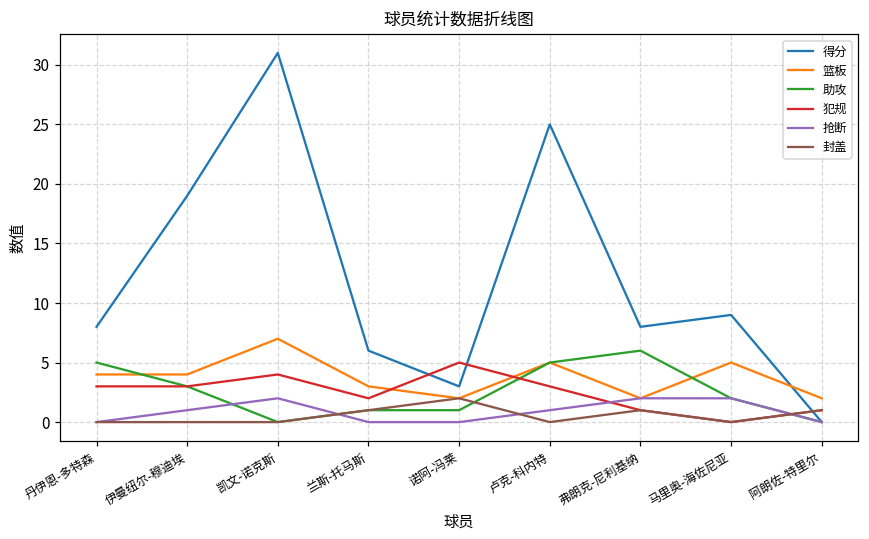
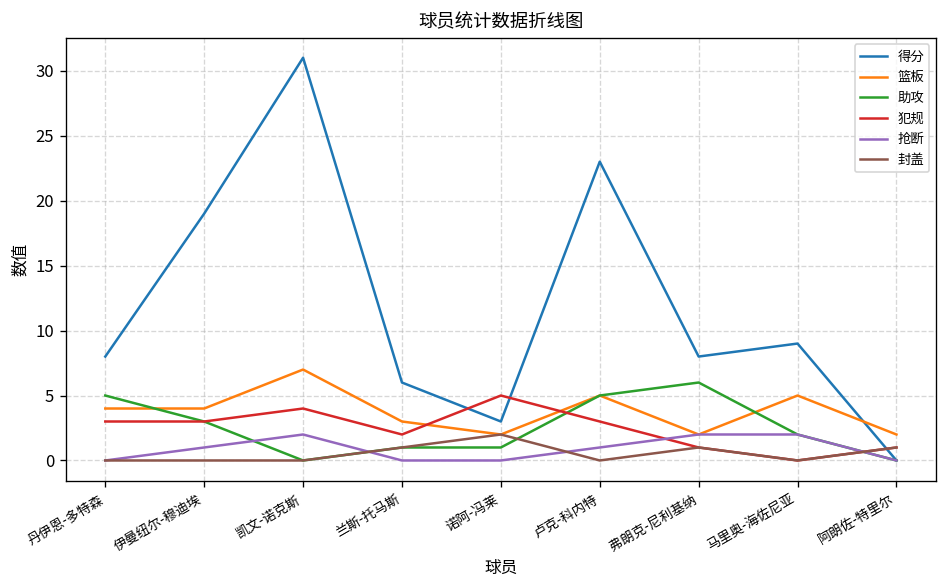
得分, 卢克-科内特: 25 -> 23
